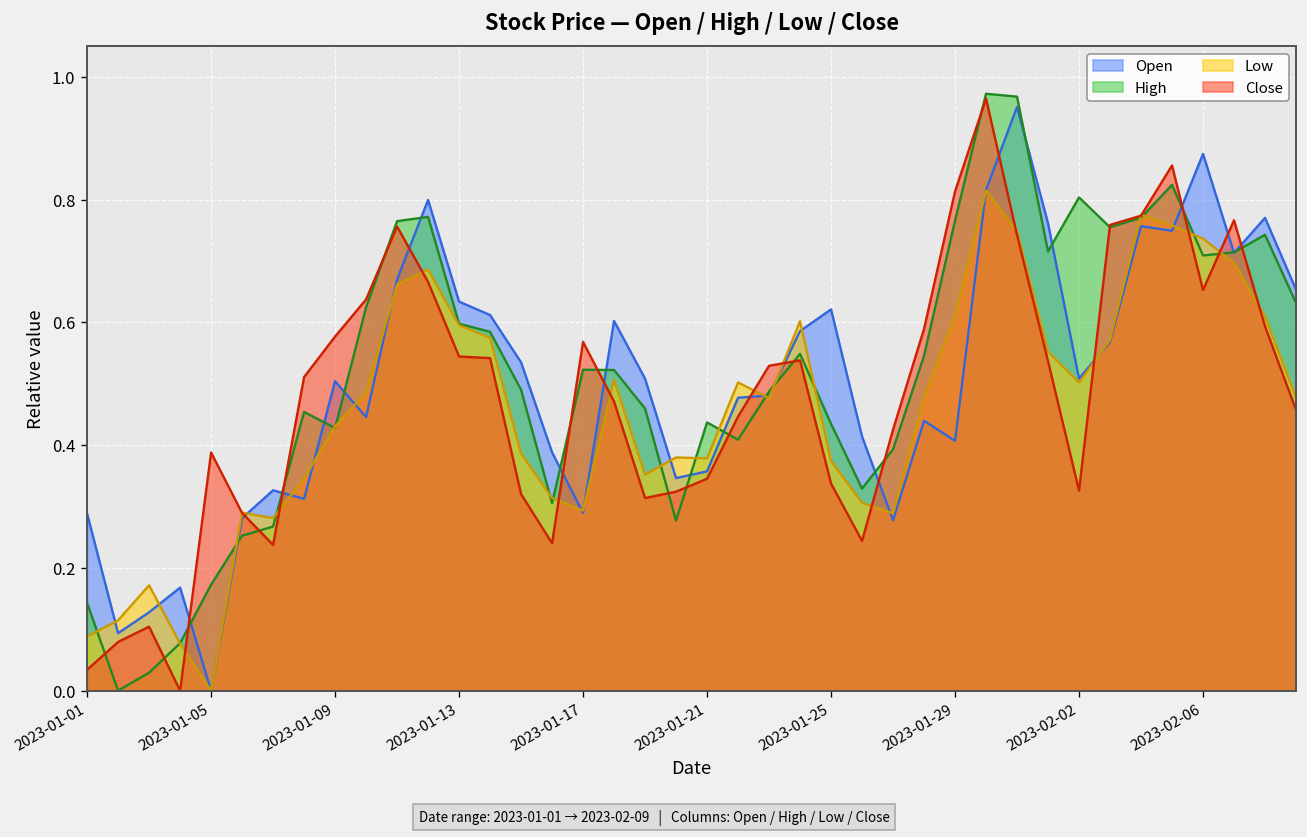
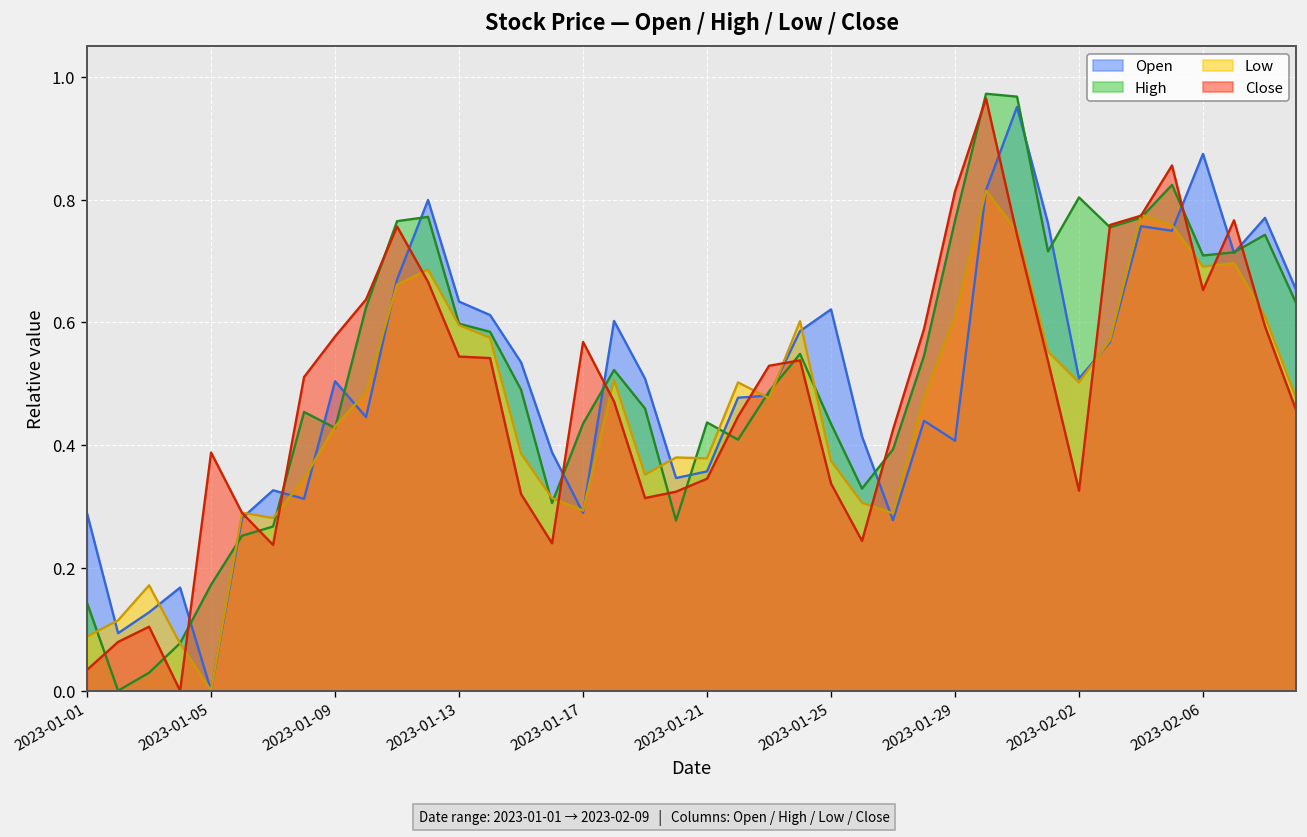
High, 2023-01-17: 0.52 -> 0.44
Low, 2023-02-06: 0.74 -> 0.69
